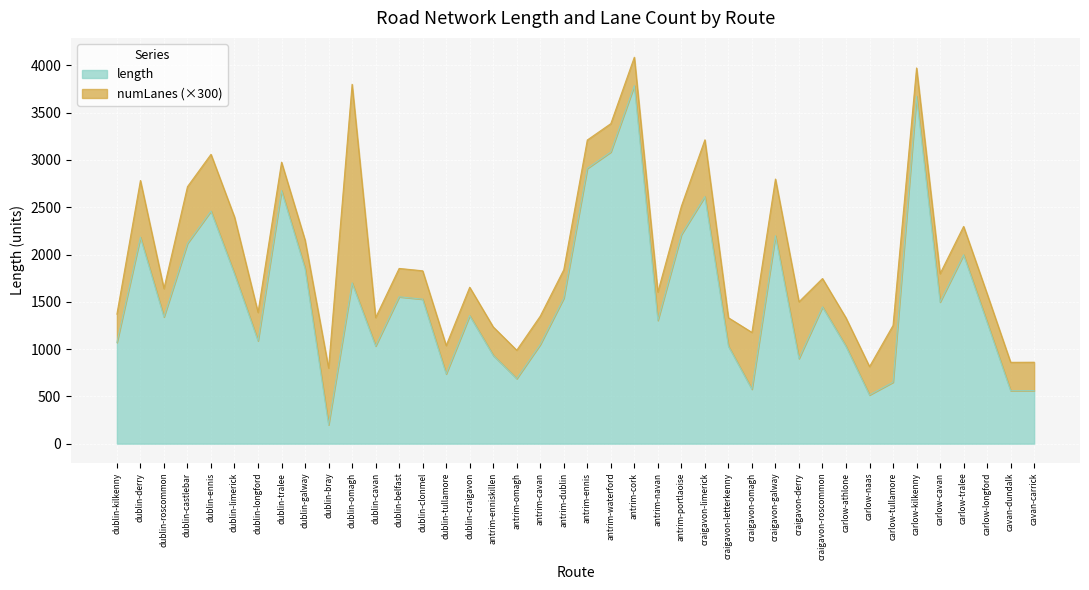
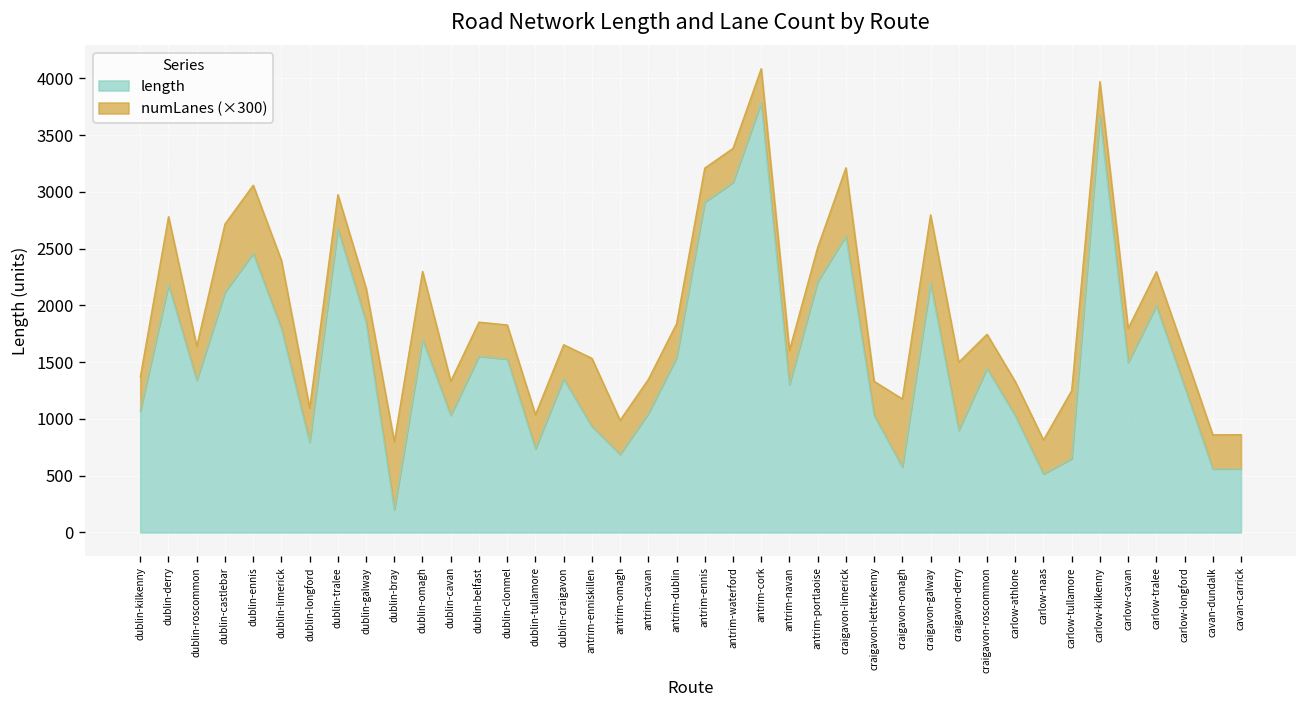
length, dublin-longford: 1100 -> 800
numLanes (×300), dublin-omagh: 2100 -> 600
numLanes (×300), antrim-enniskillen: 300 -> 600
